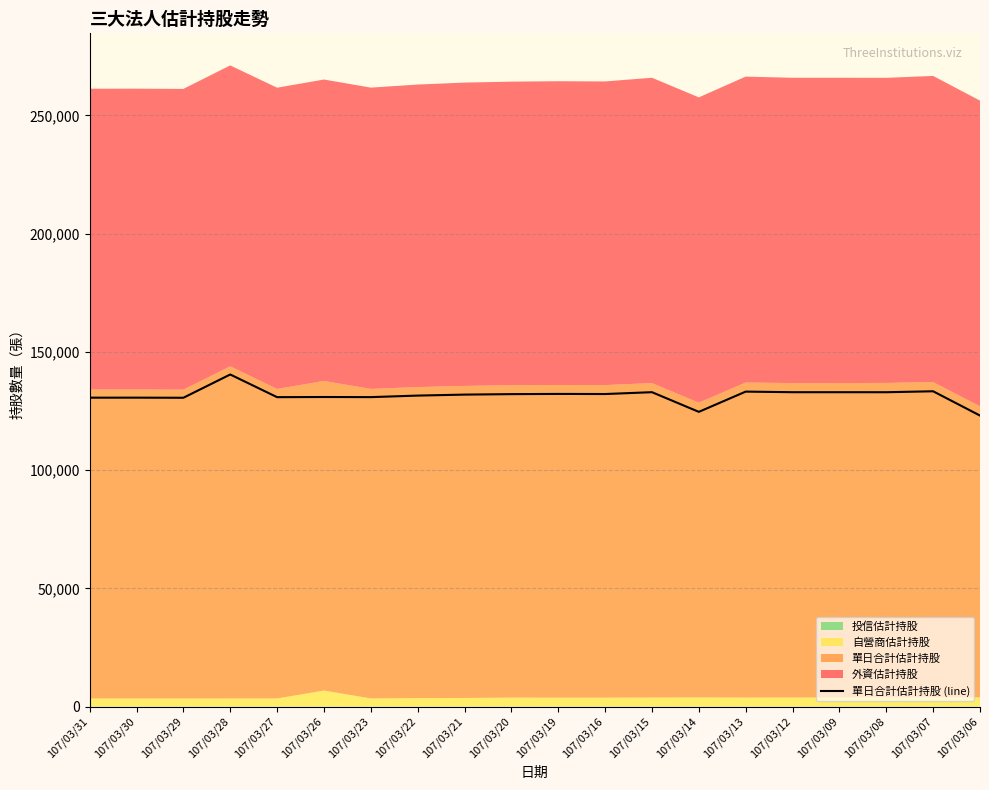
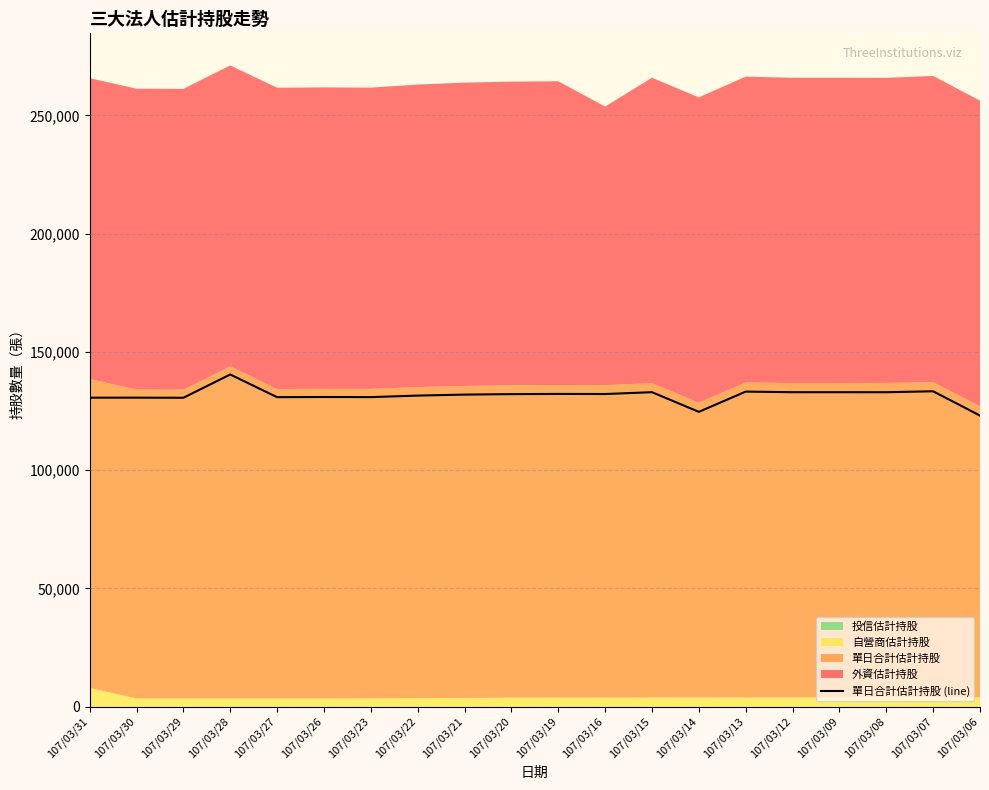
自營商估計持股, 107/03/31: 3,000 -> 8,000
自營商估計持股, 107/03/26: 7,000 -> 3,000
外資估計持股, 107/03/16: 128,000 -> 118,000
